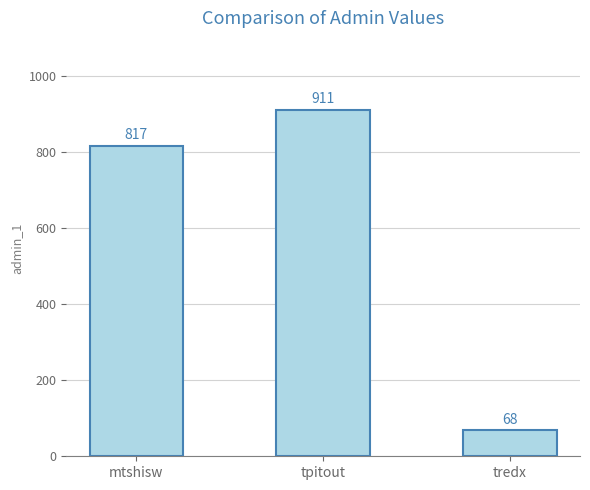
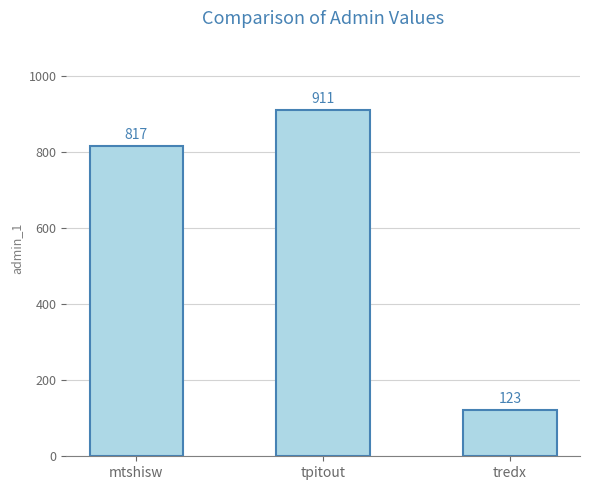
tredx: 68 -> 123
